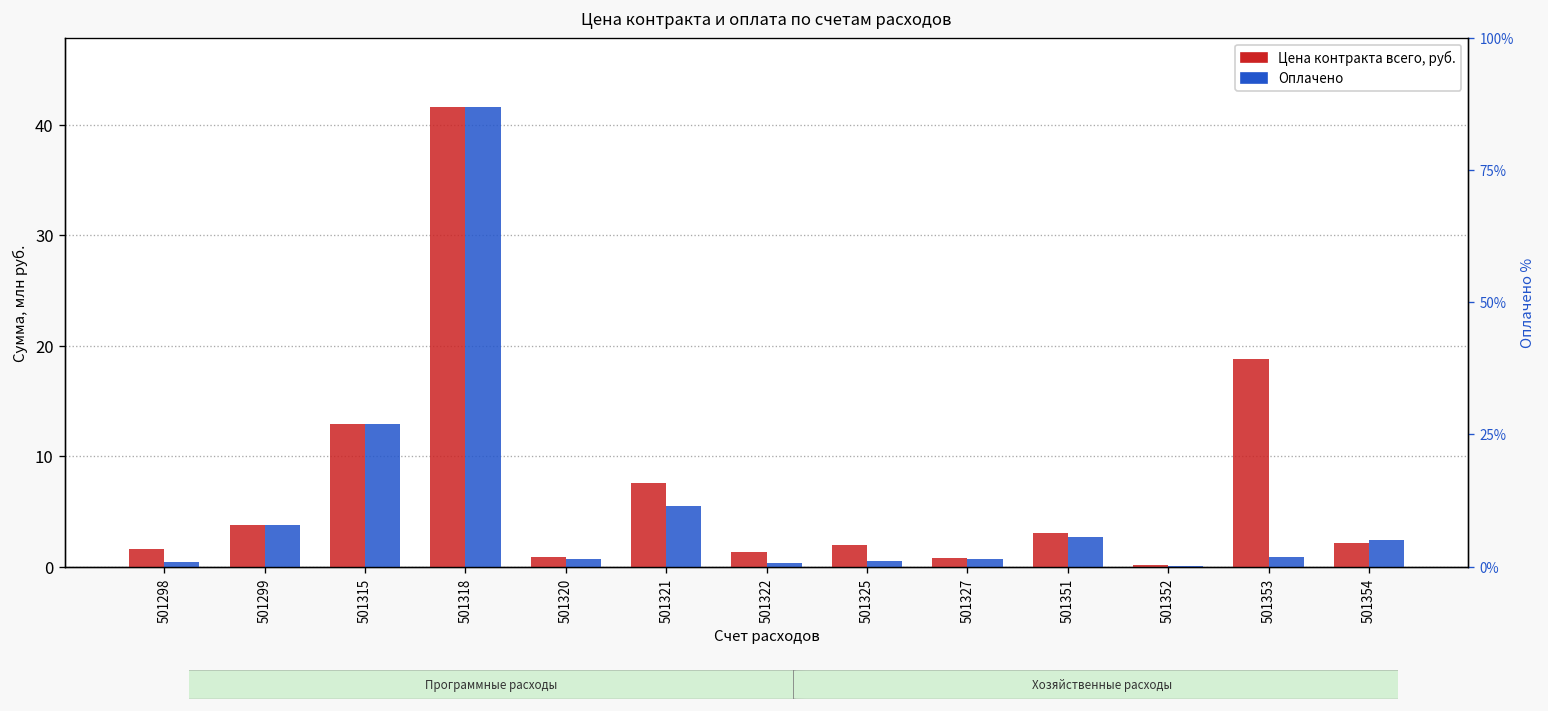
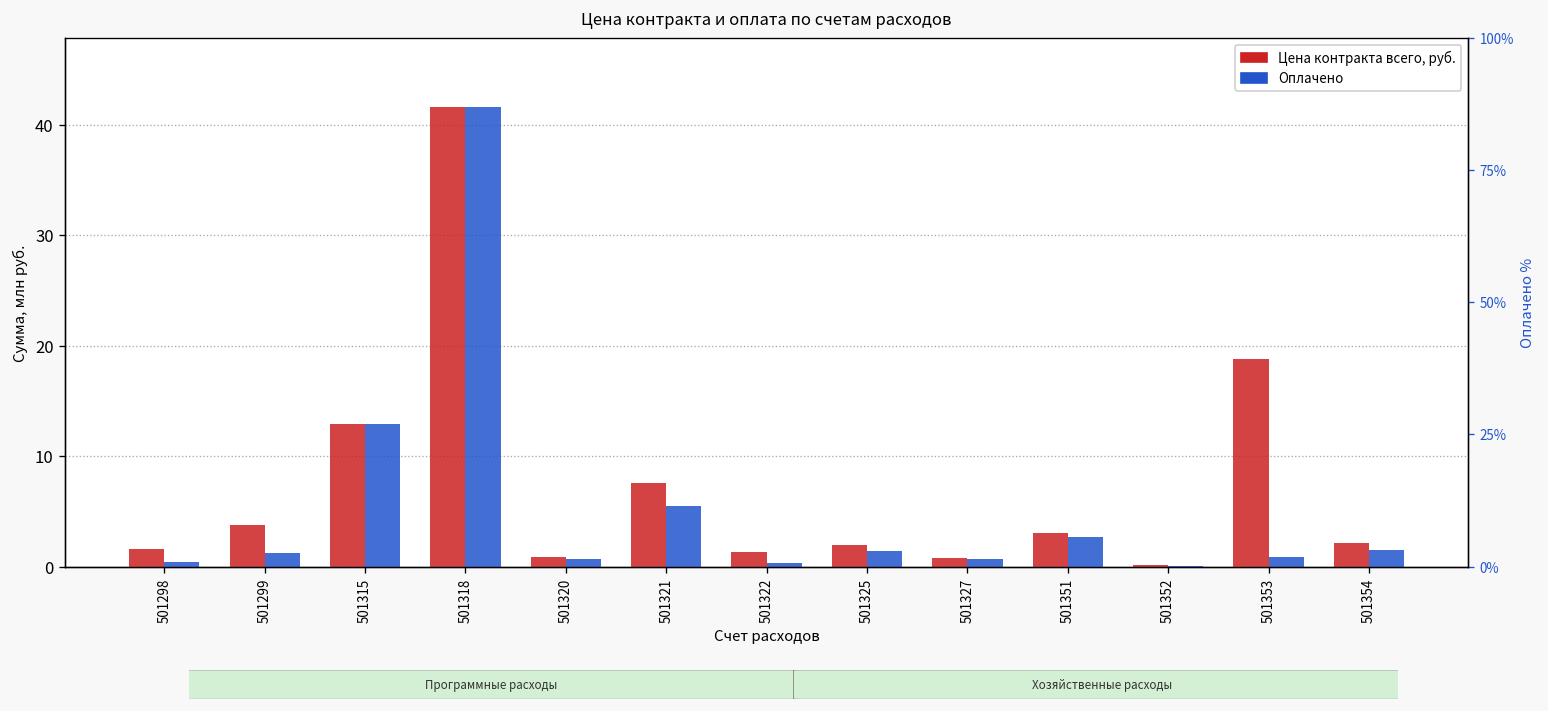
Оплачено, 501299: 4 -> 1
Оплачено, 501325: 0.5 -> 1.4
Оплачено, 501354: 2.4 -> 1.5
